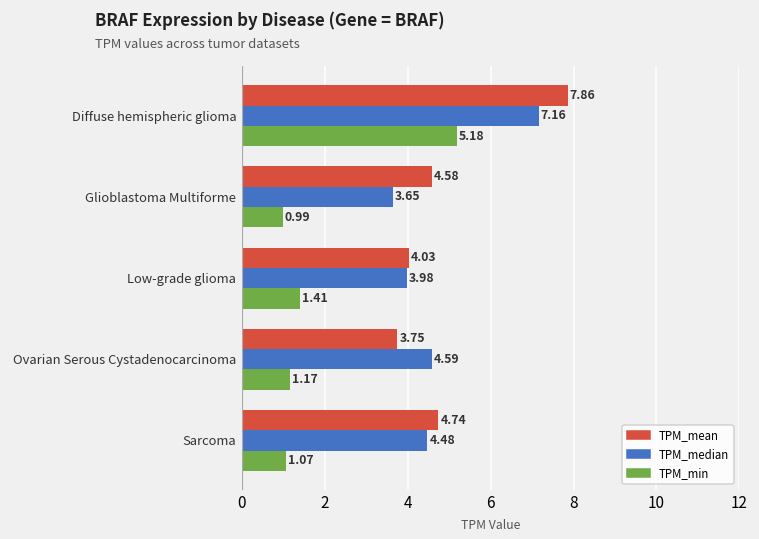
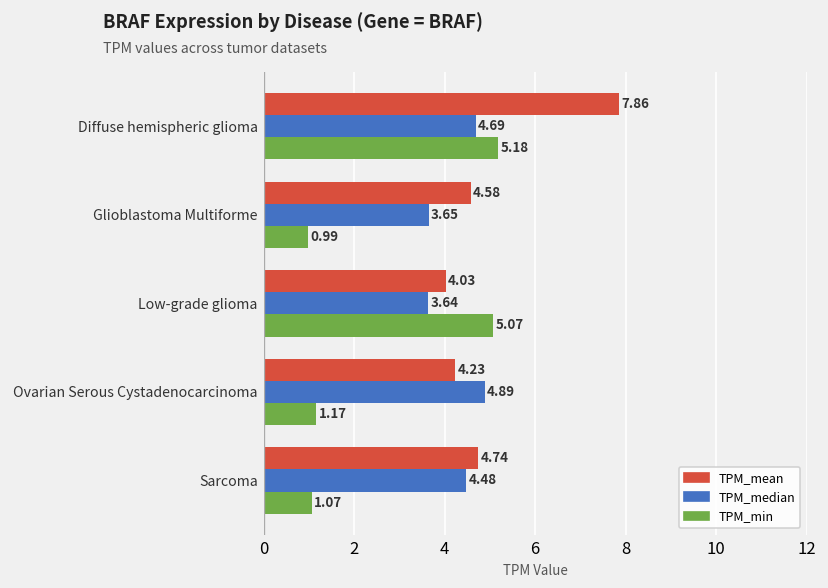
TPM_median, Diffuse hemispheric glioma: 7.16 -> 4.69
TPM_median, Low-grade glioma: 3.98 -> 3.64
TPM_min, Low-grade glioma: 1.41 -> 5.07
TPM_mean, Ovarian Serous Cystadenocarcinoma: 3.75 -> 4.23
TPM_median, Ovarian Serous Cystadenocarcinoma: 4.59 -> 4.89
